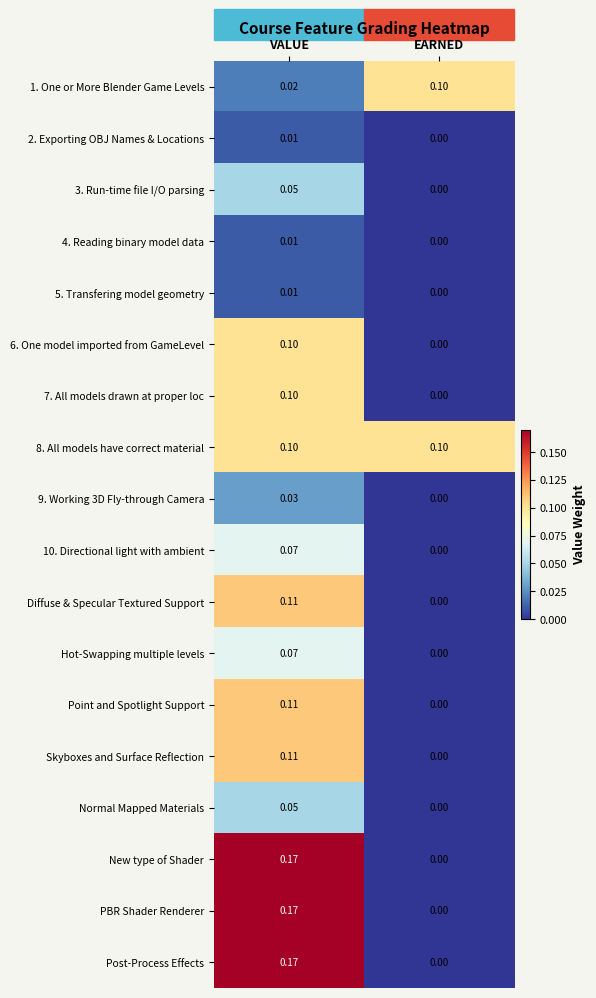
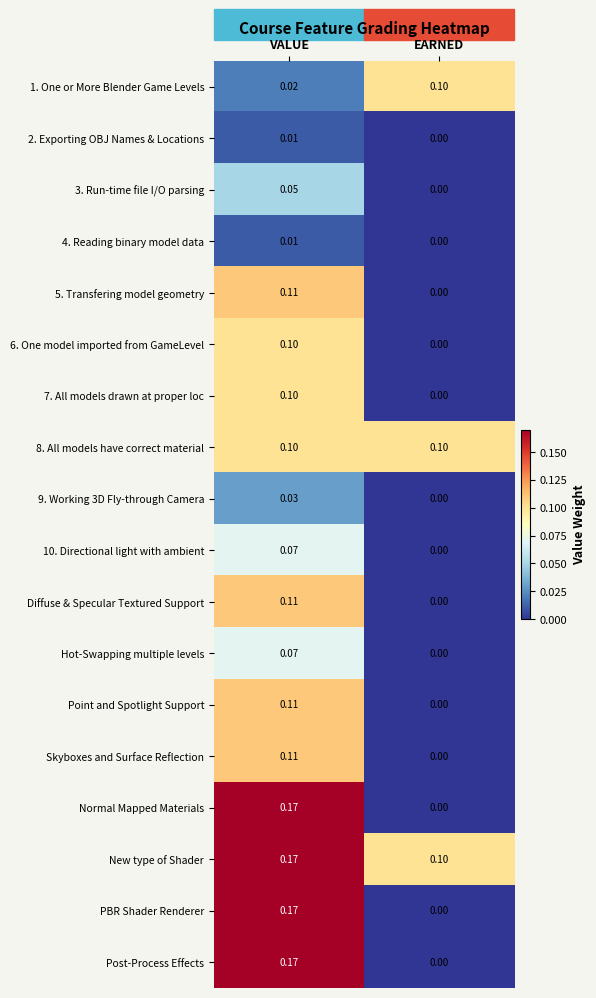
5. Transfering model geometry, VALUE: 0.01 -> 0.11
Normal Mapped Materials, VALUE: 0.05 -> 0.17
New type of Shader, EARNED: 0.00 -> 0.10
